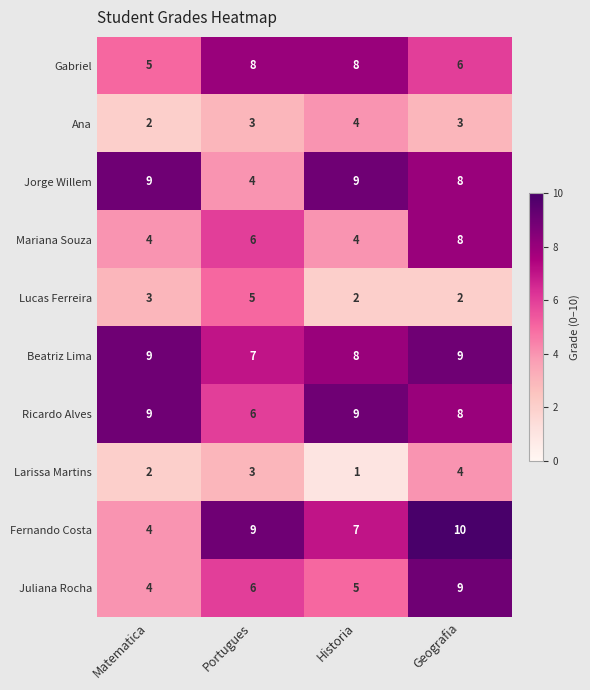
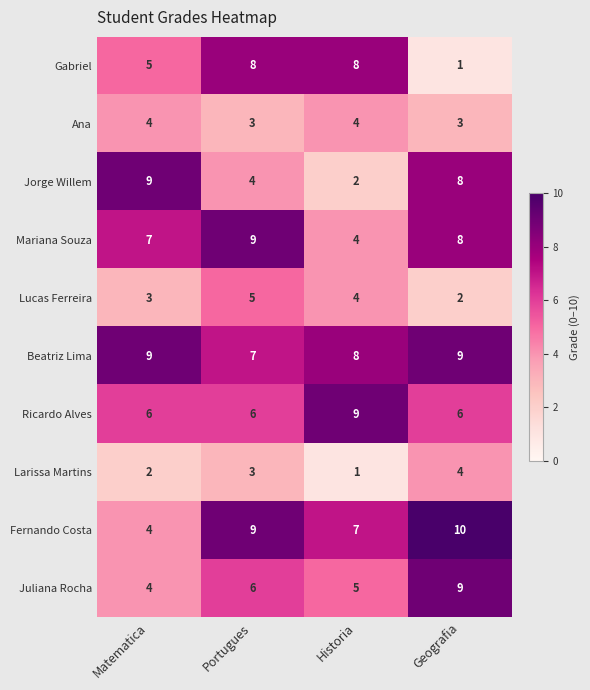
Gabriel, Geografia: 6 -> 1
Ana, Matematica: 2 -> 4
Jorge Willem, Historia: 9 -> 2
Mariana Souza, Matematica: 4 -> 7
Mariana Souza, Portugues: 6 -> 9
Lucas Ferreira, Historia: 2 -> 4
Ricardo Alves, Matematica: 9 -> 6
Ricardo Alves, Geografia: 8 -> 6
